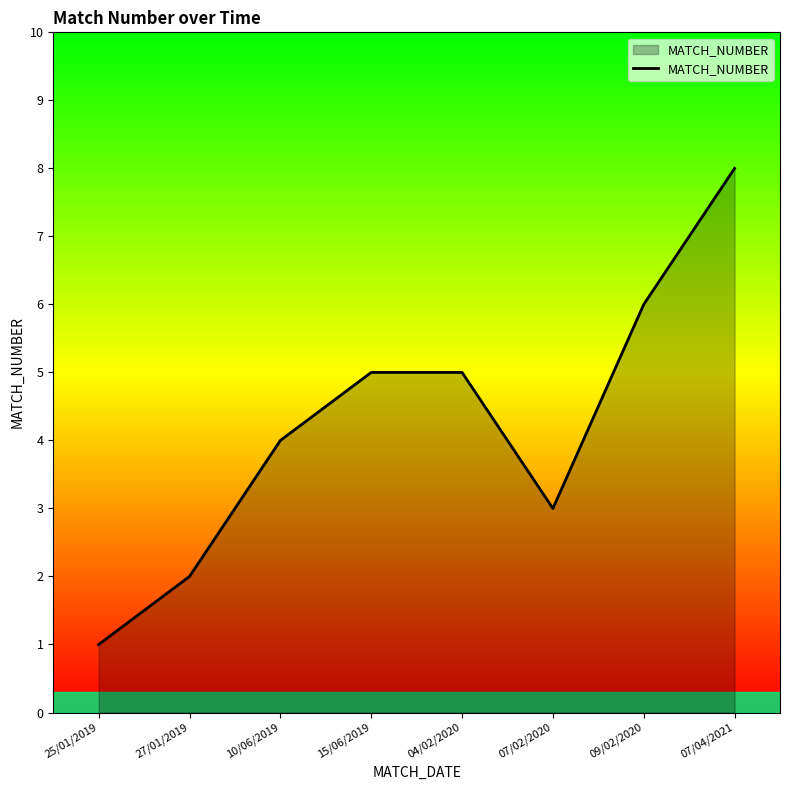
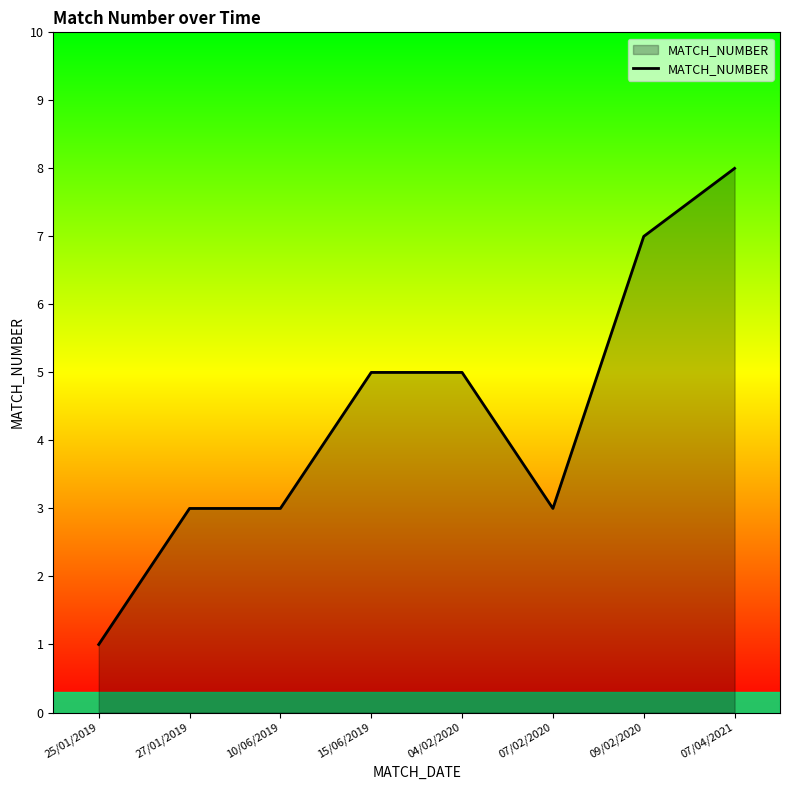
27/01/2019: 2 -> 3
10/06/2019: 4 -> 3
09/02/2020: 6 -> 7
